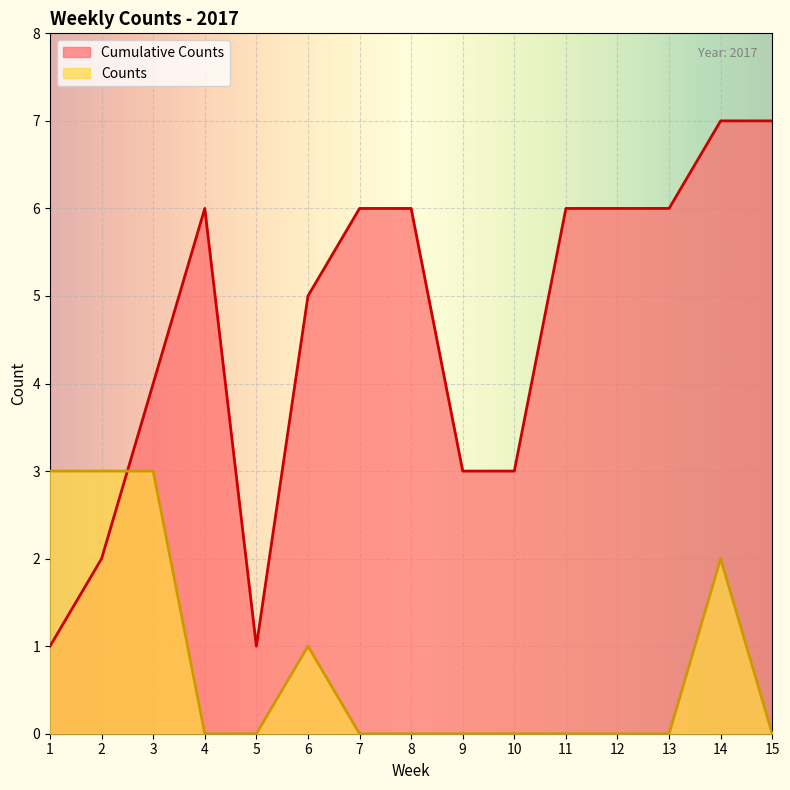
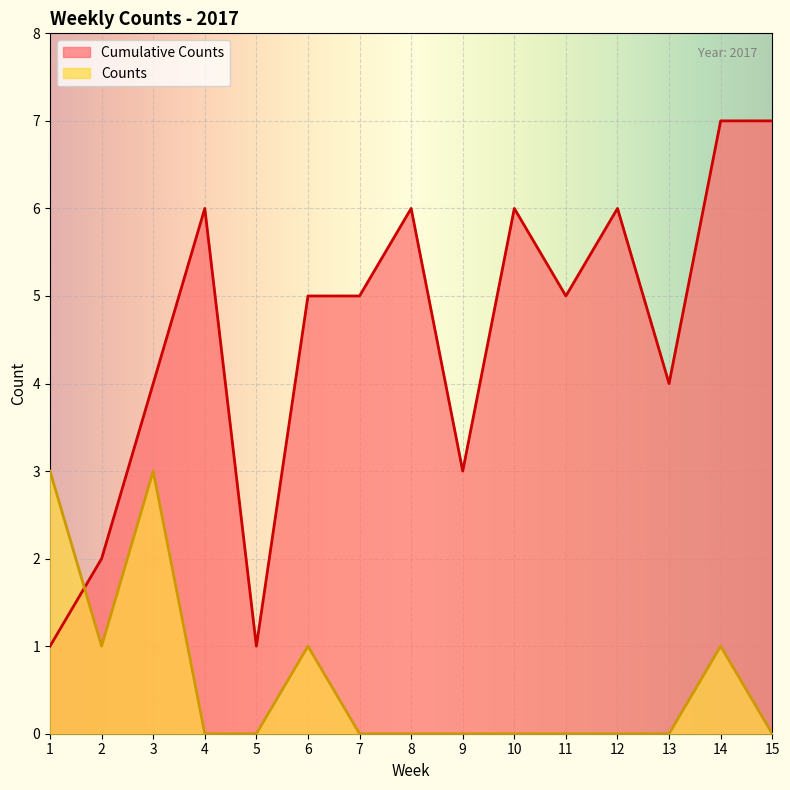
Counts, 2: 3 -> 1
Cumulative Counts, 7: 6 -> 5
Cumulative Counts, 10: 3 -> 6
Cumulative Counts, 11: 6 -> 5
Cumulative Counts, 13: 6 -> 4
Counts, 14: 2 -> 1
